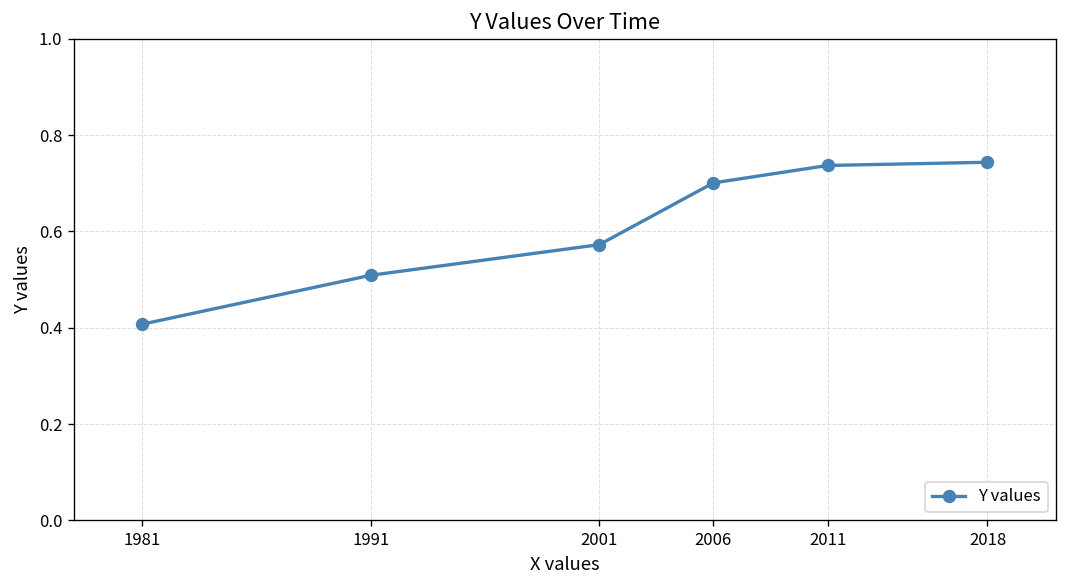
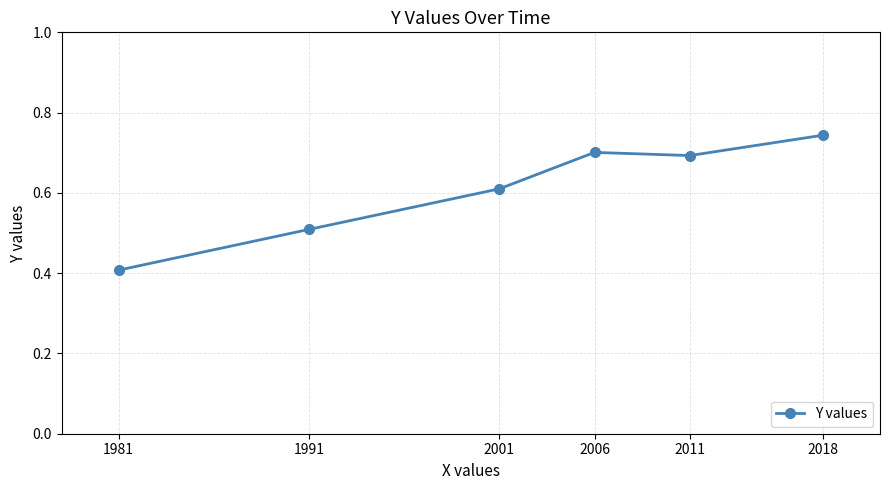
2001: 0.57 -> 0.61
2011: 0.74 -> 0.69
